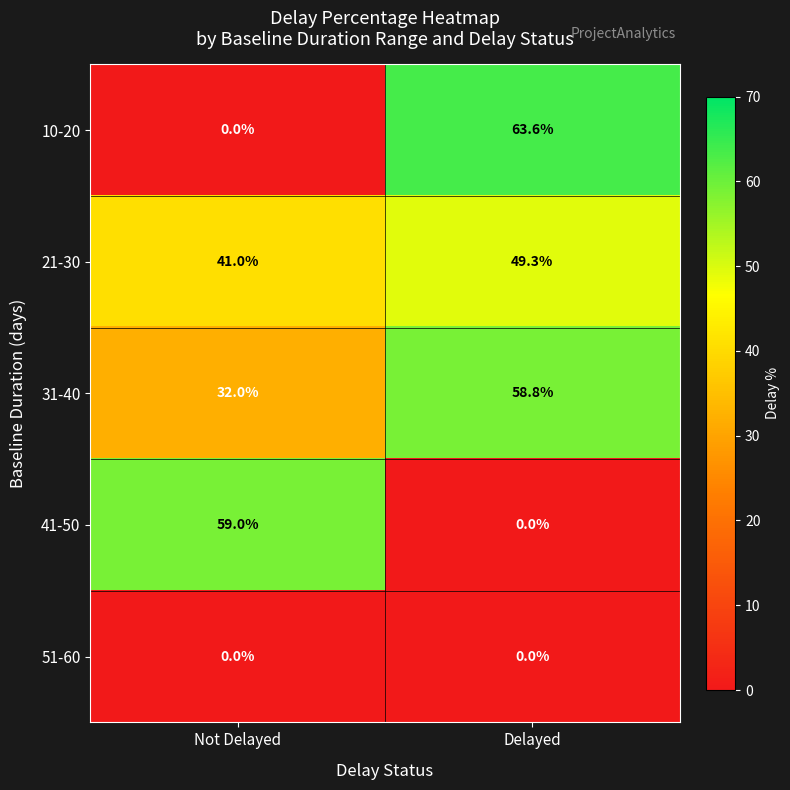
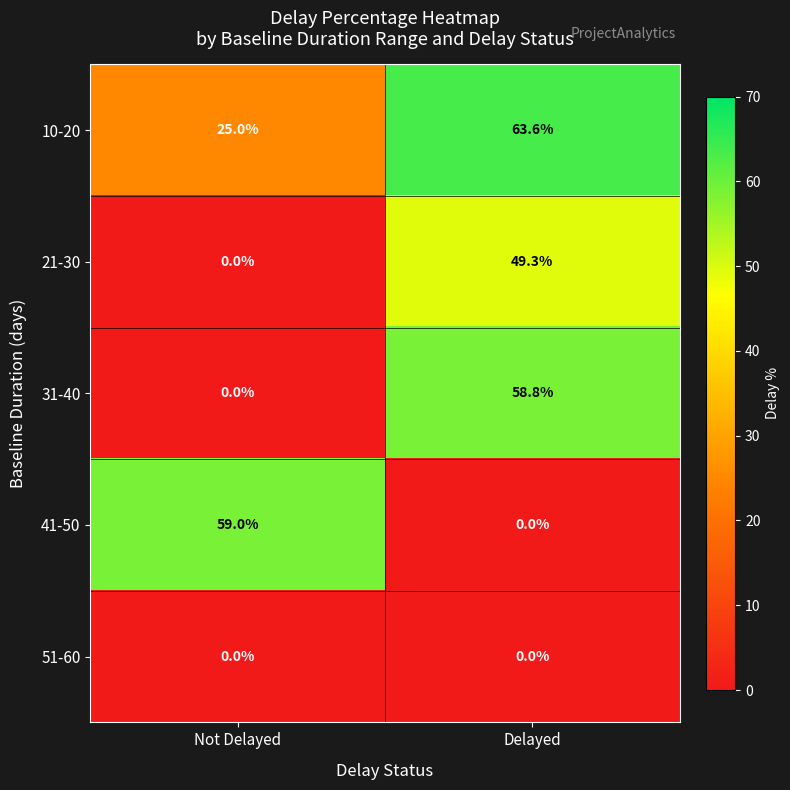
10-20, Not Delayed: 0.0% -> 25.0%
21-30, Not Delayed: 41.0% -> 0.0%
31-40, Not Delayed: 32.0% -> 0.0%
